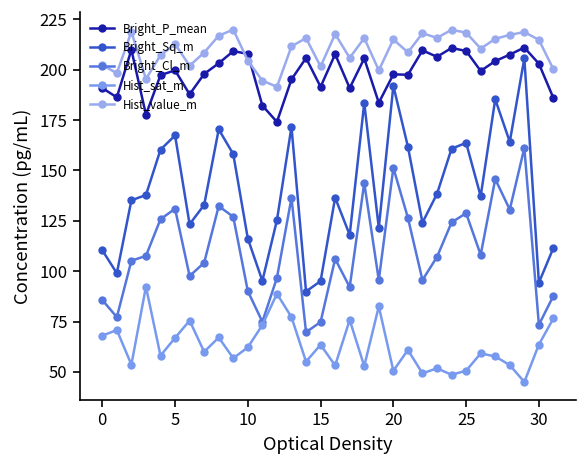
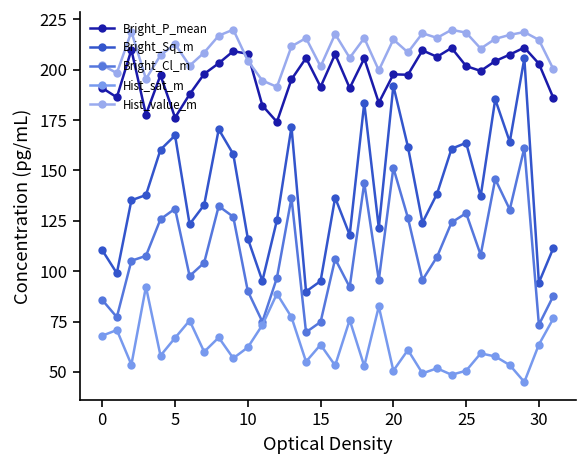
Bright_P_mean, 5: 200 -> 176
Bright_P_mean, 25: 209 -> 202
